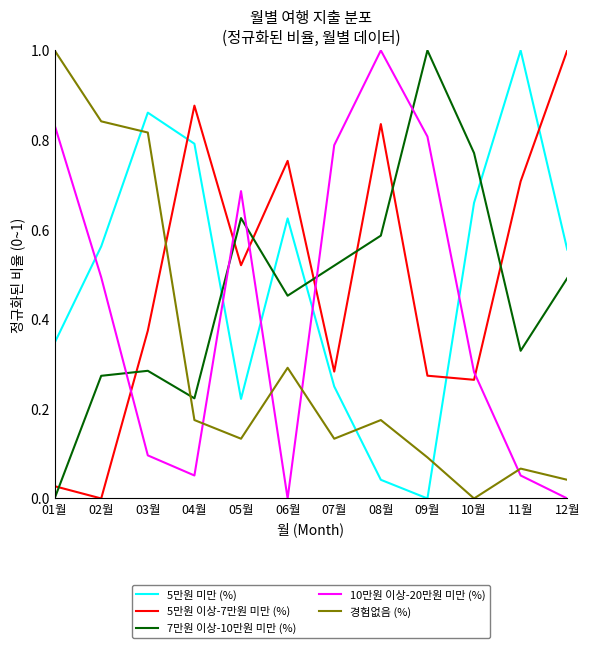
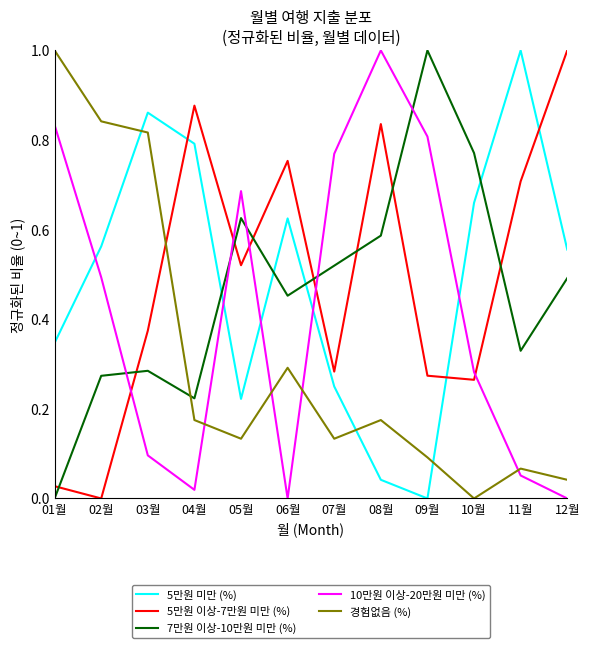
10만원 이상-20만원 미만 (%), 04월: 0.05 -> 0.02
10만원 이상-20만원 미만 (%), 07월: 0.79 -> 0.77
